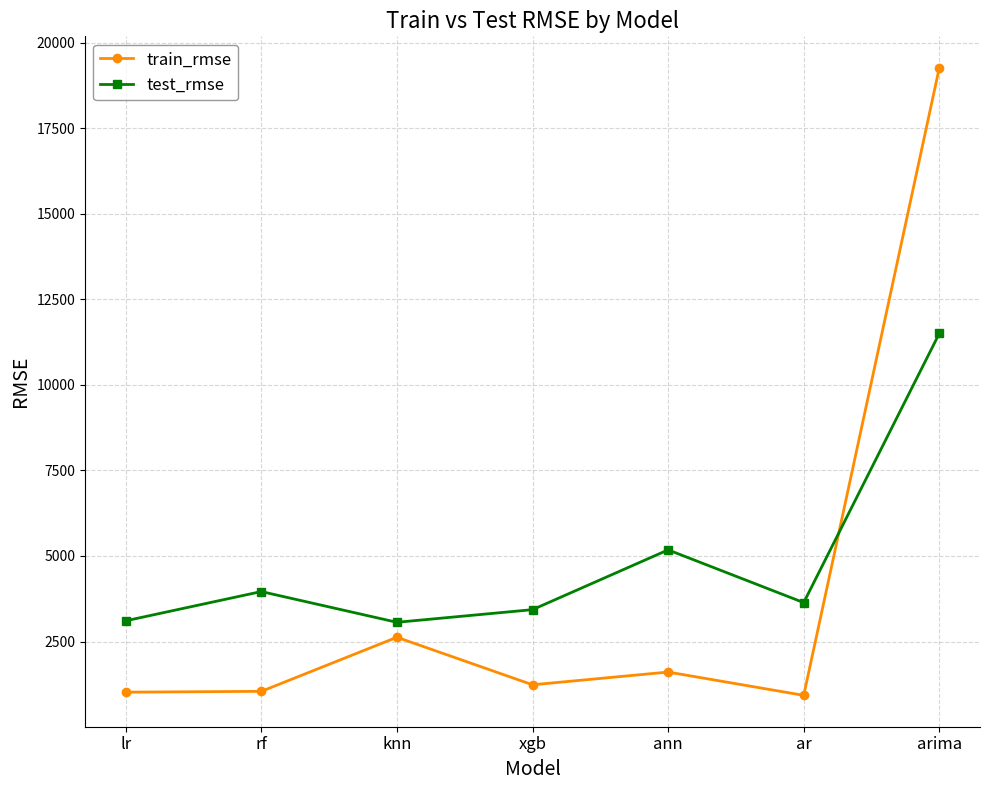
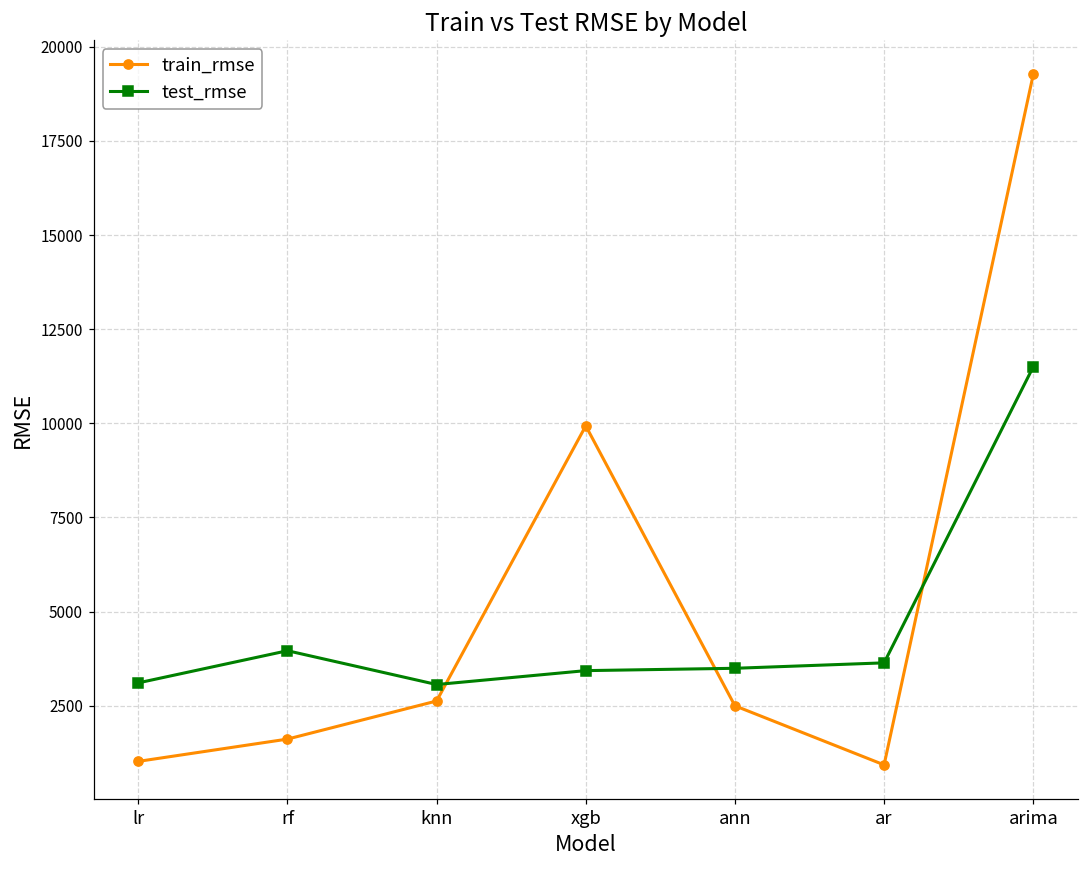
train_rmse, rf: 1000 -> 1600
train_rmse, xgb: 1200 -> 9900
train_rmse, ann: 1600 -> 2500
test_rmse, ann: 5200 -> 3500
